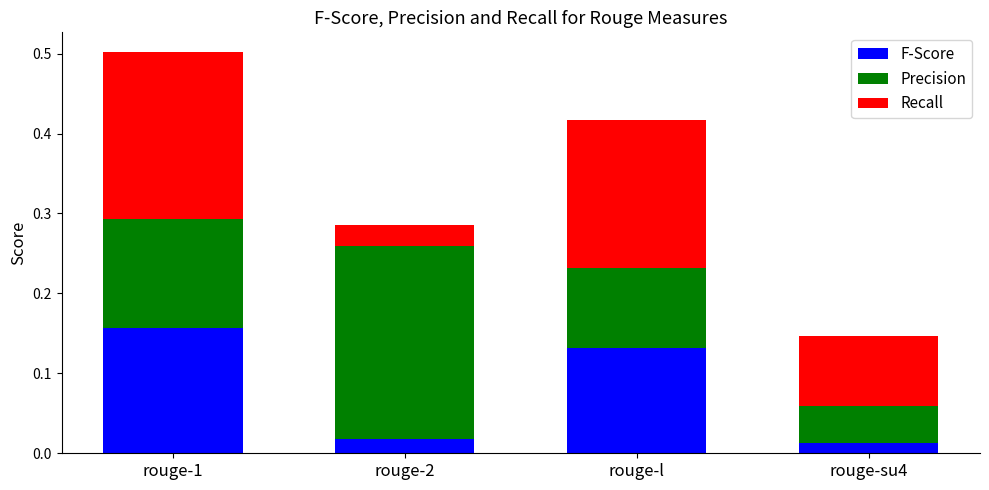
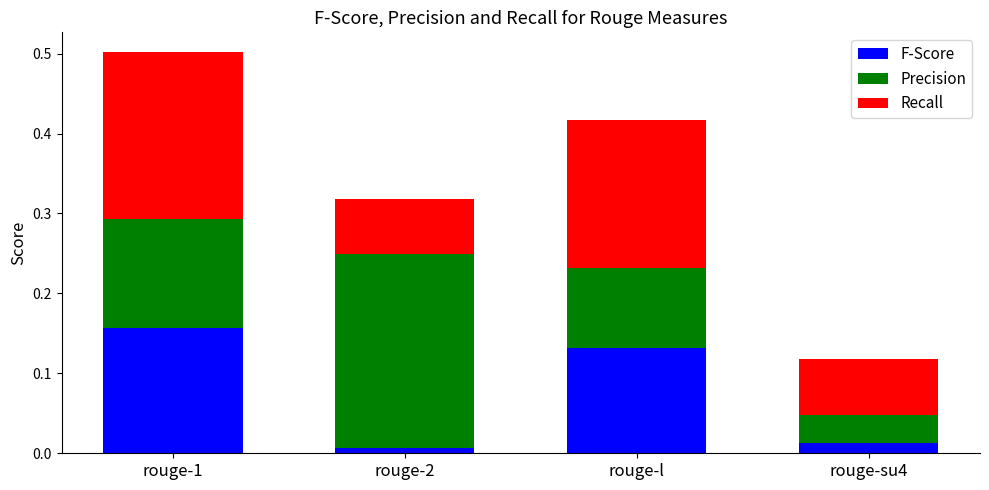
F-Score, rouge-2: 0.02 -> 0.01
Recall, rouge-2: 0.03 -> 0.07
Precision, rouge-su4: 0.05 -> 0.04
Recall, rouge-su4: 0.09 -> 0.07
